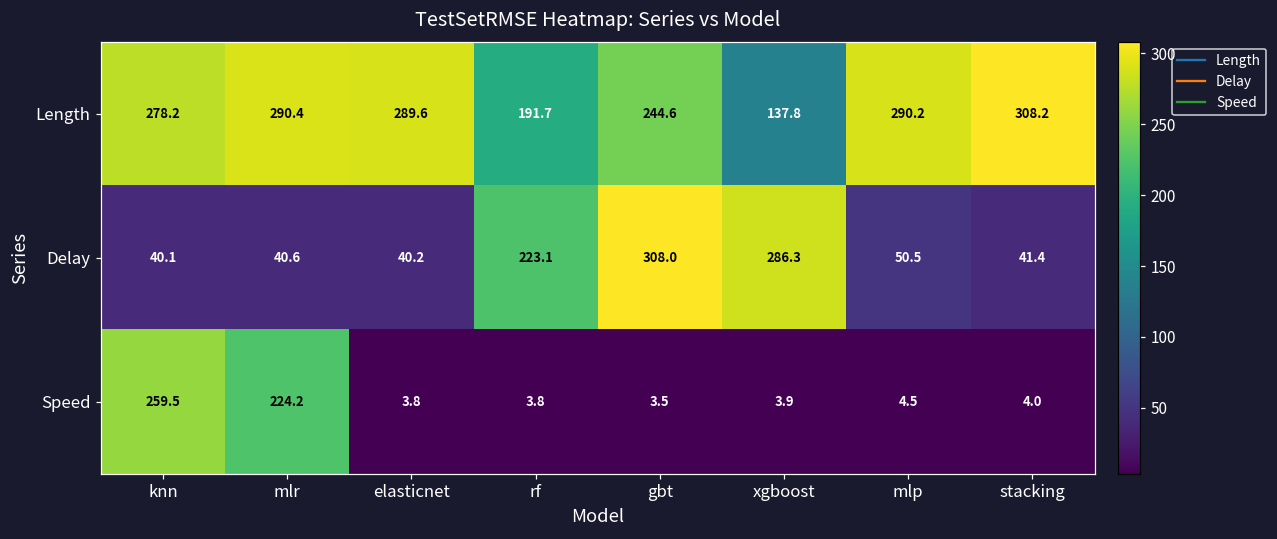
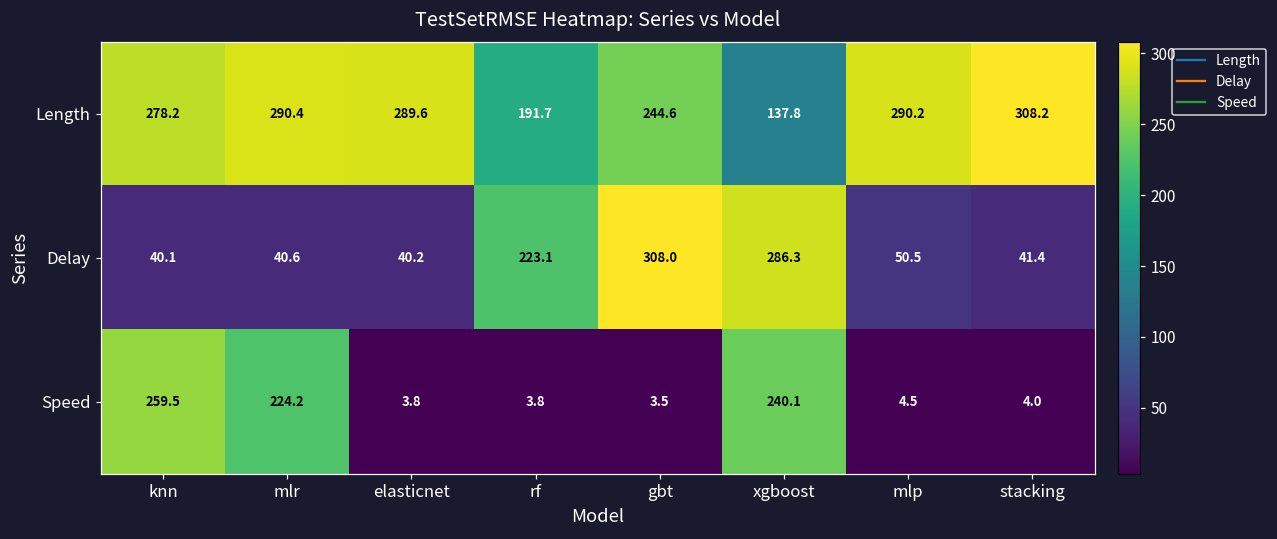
Speed, xgboost: 3.9 -> 240.1
